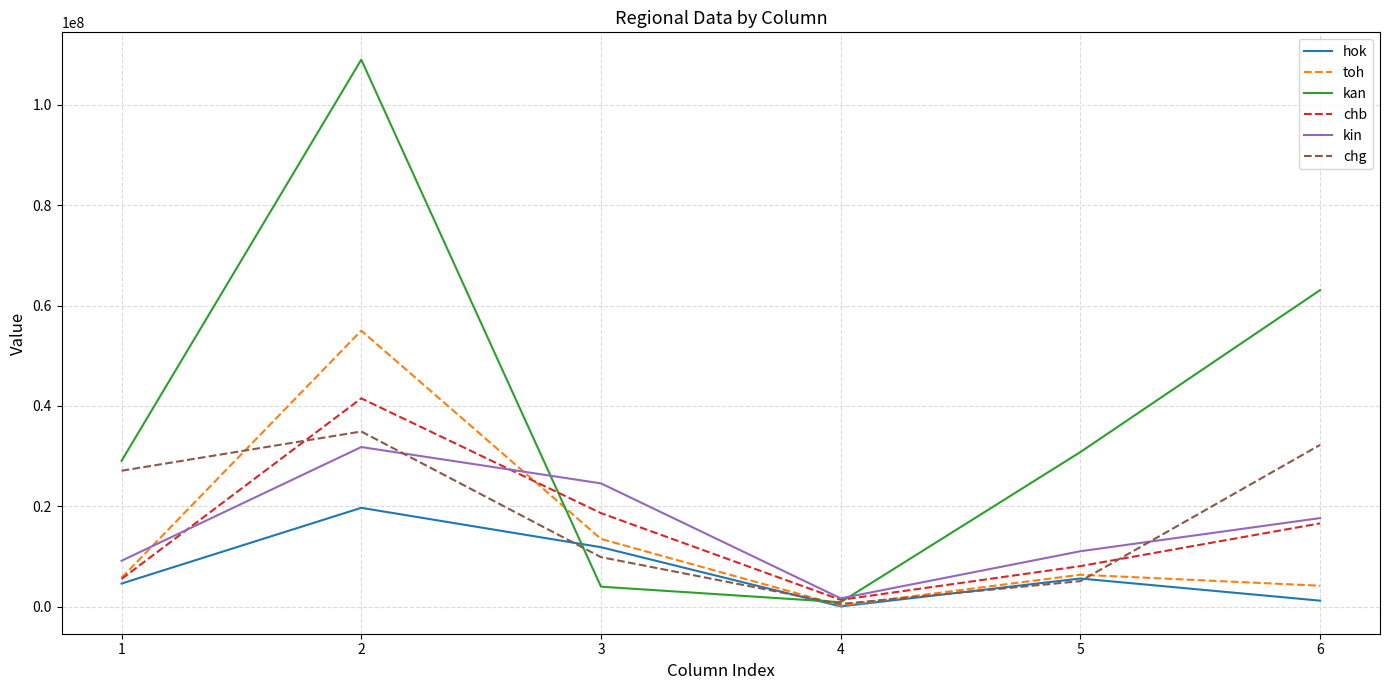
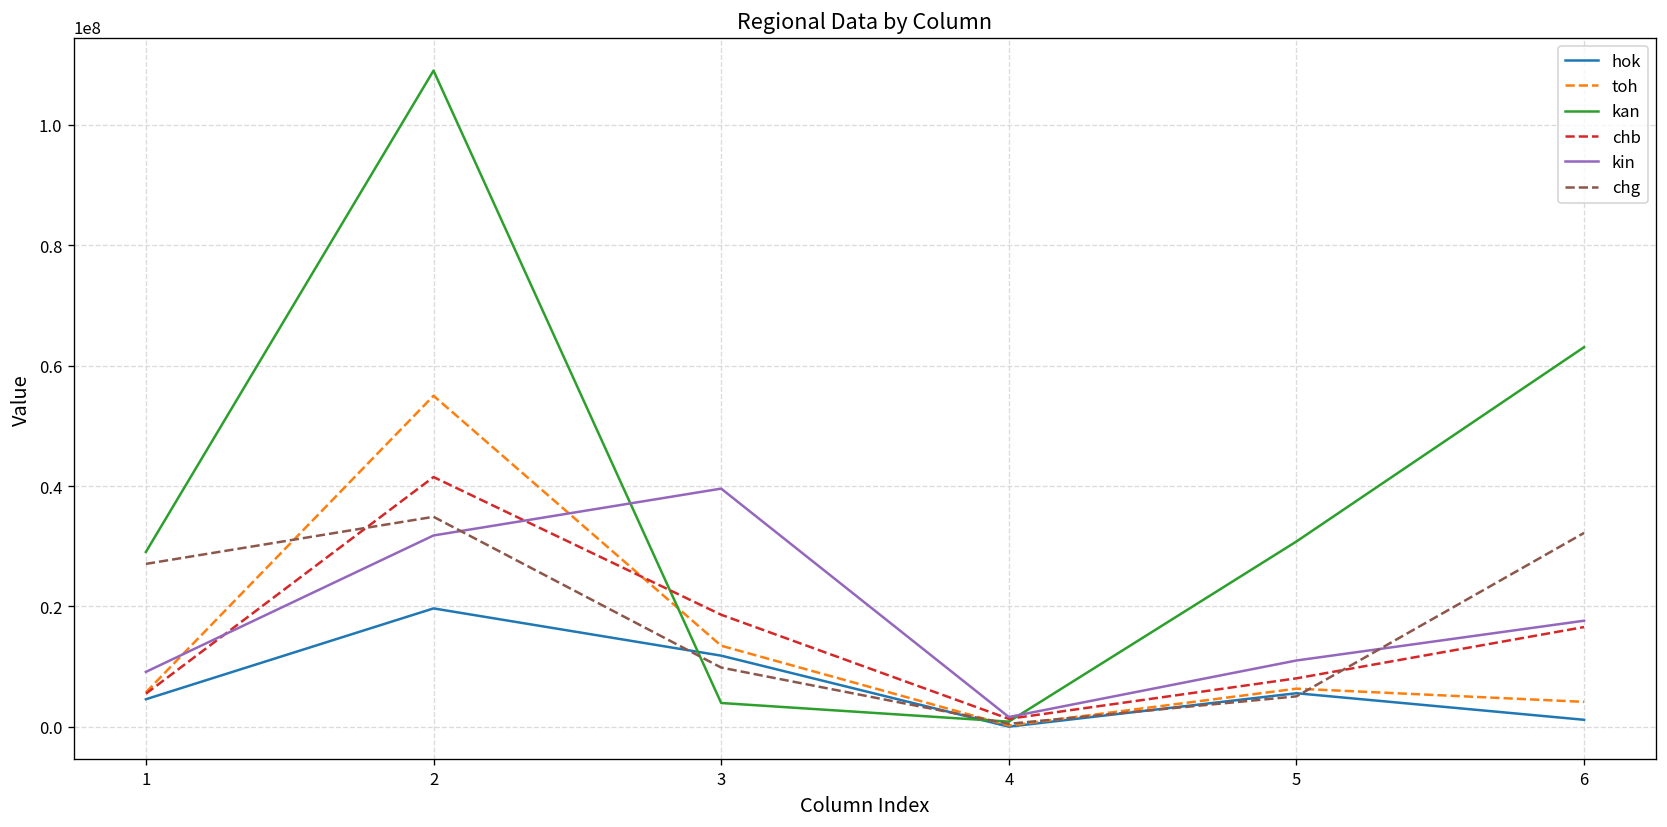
kin, 3: 25000000 -> 40000000
